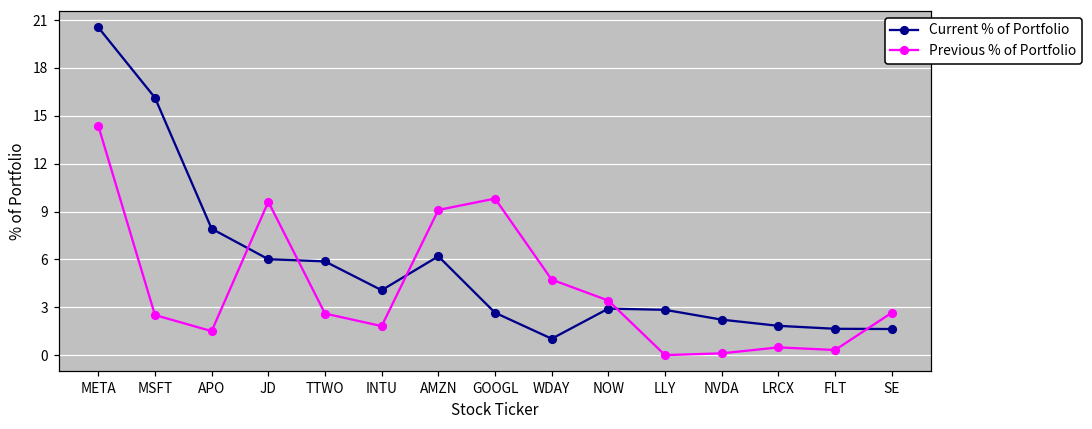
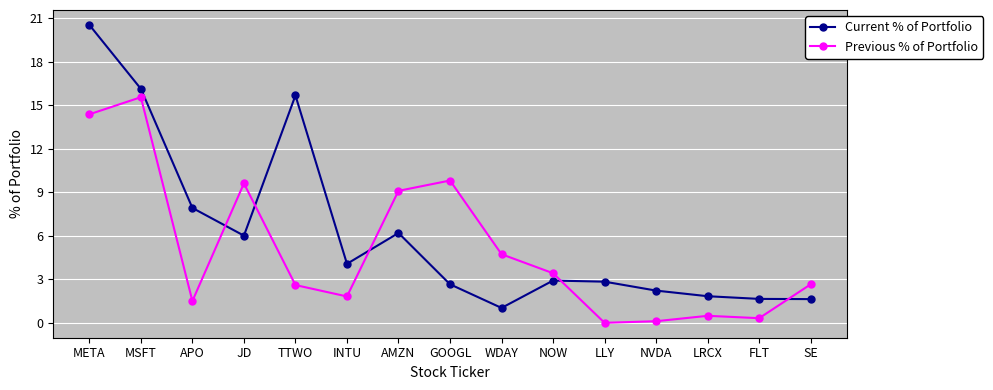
Previous % of Portfolio, MSFT: 2.5 -> 15.6
Current % of Portfolio, TTWO: 5.9 -> 15.7
